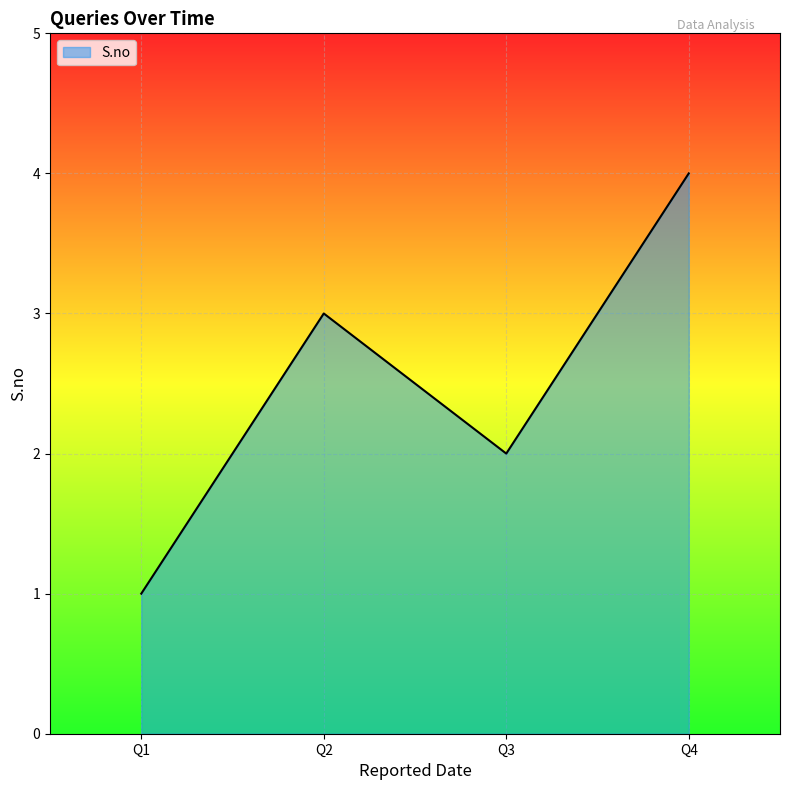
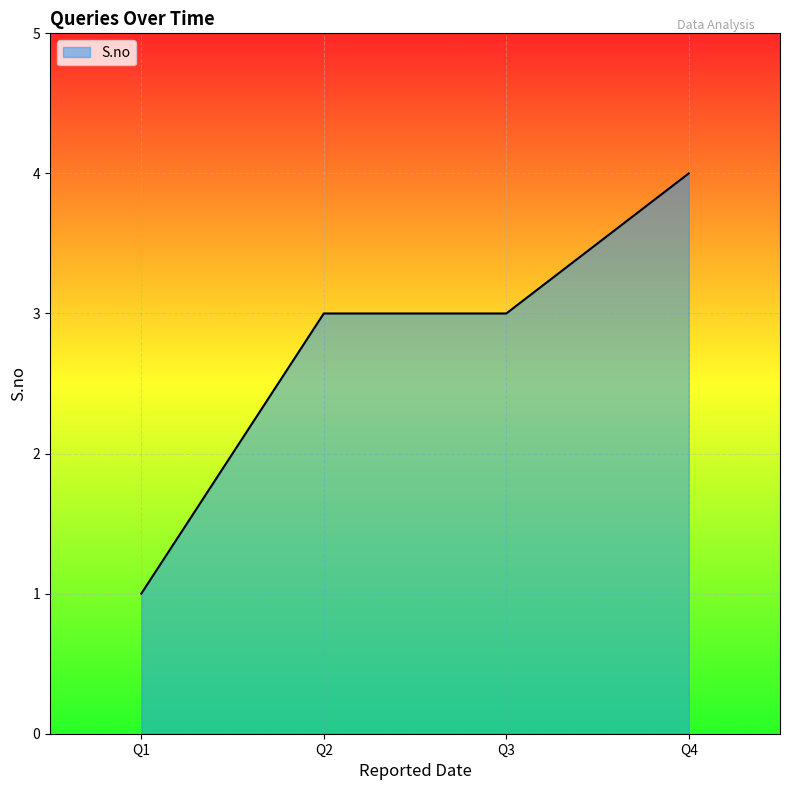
Q3: 2 -> 3
